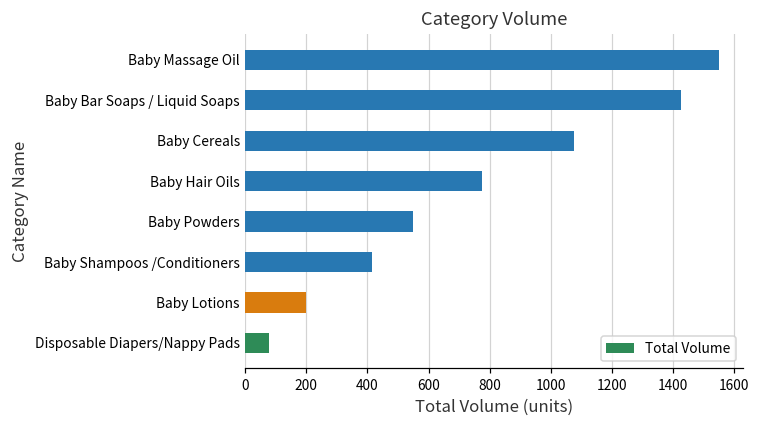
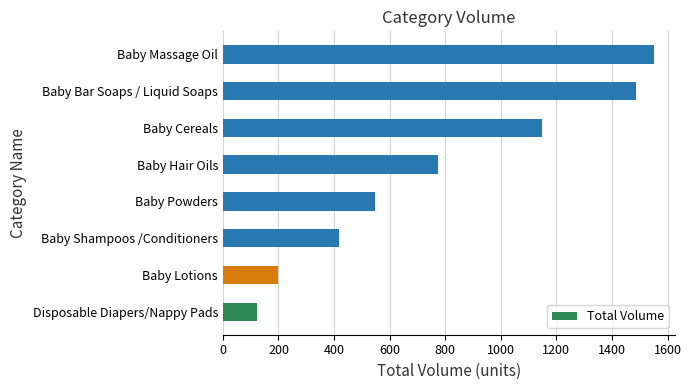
Baby Bar Soaps / Liquid Soaps: 1430 -> 1490
Baby Cereals: 1080 -> 1150
Disposable Diapers/Nappy Pads: 80 -> 120
